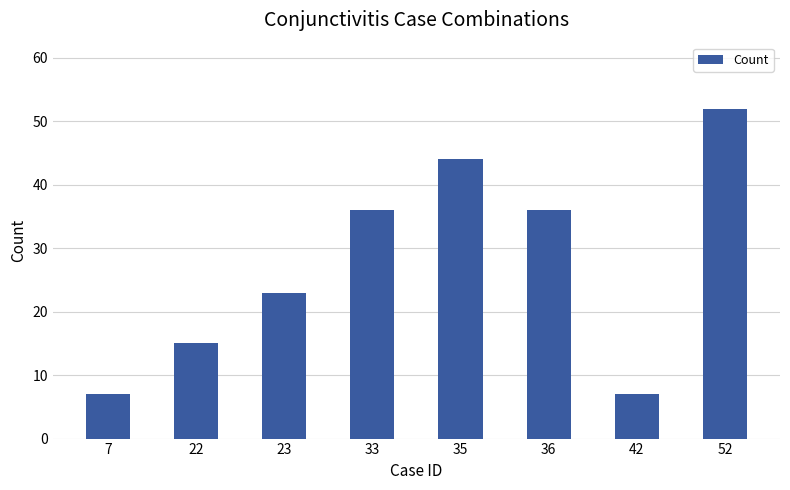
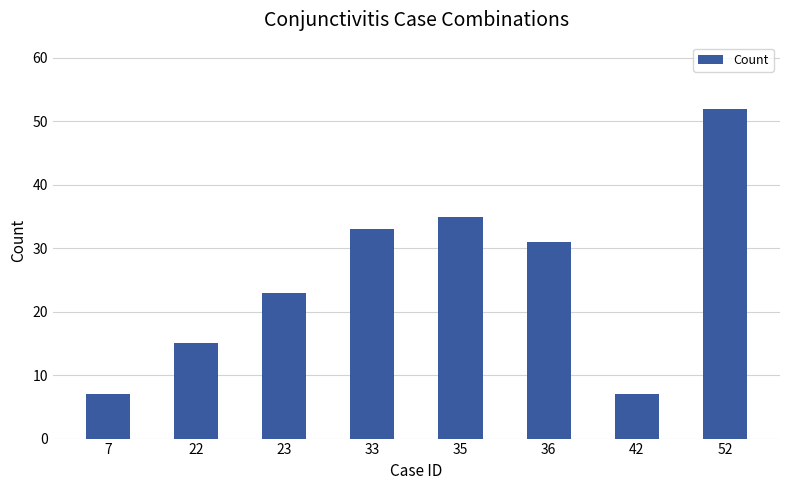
33: 36 -> 33
35: 44 -> 35
36: 36 -> 31
